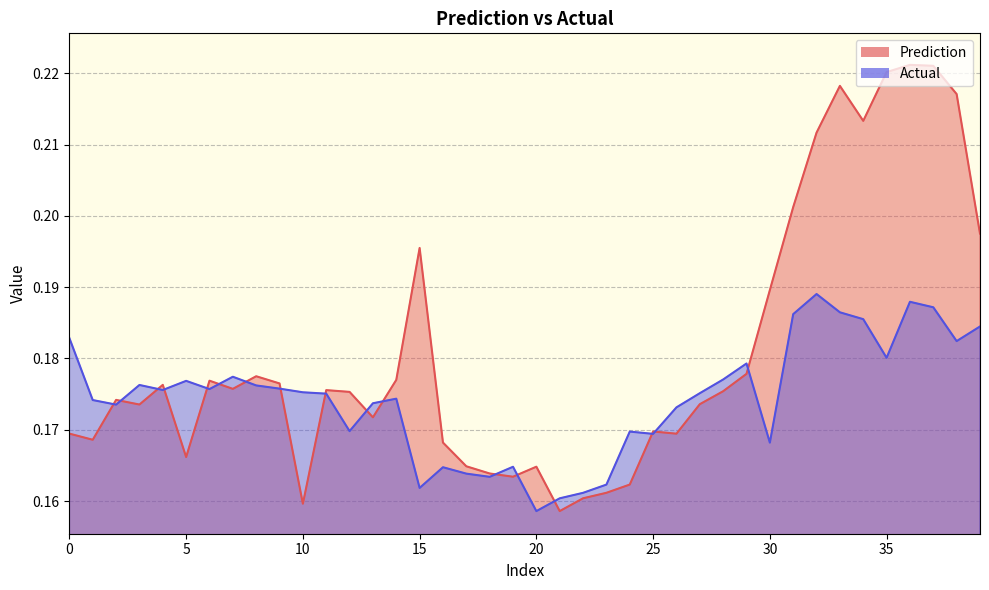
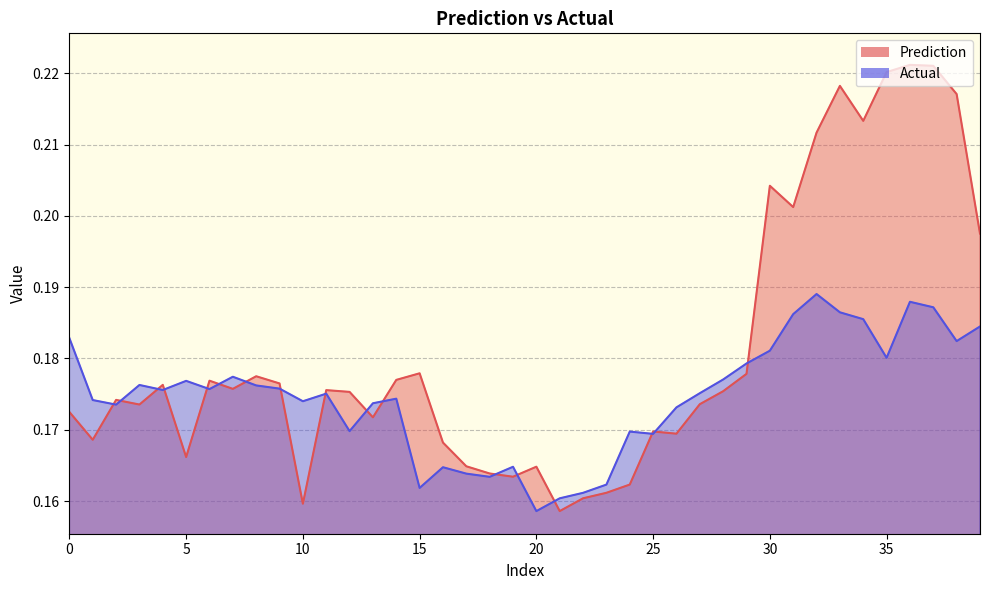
Prediction, 0: 0.169 -> 0.172
Actual, 10: 0.175 -> 0.174
Prediction, 15: 0.195 -> 0.178
Prediction, 30: 0.190 -> 0.204
Actual, 30: 0.168 -> 0.181
